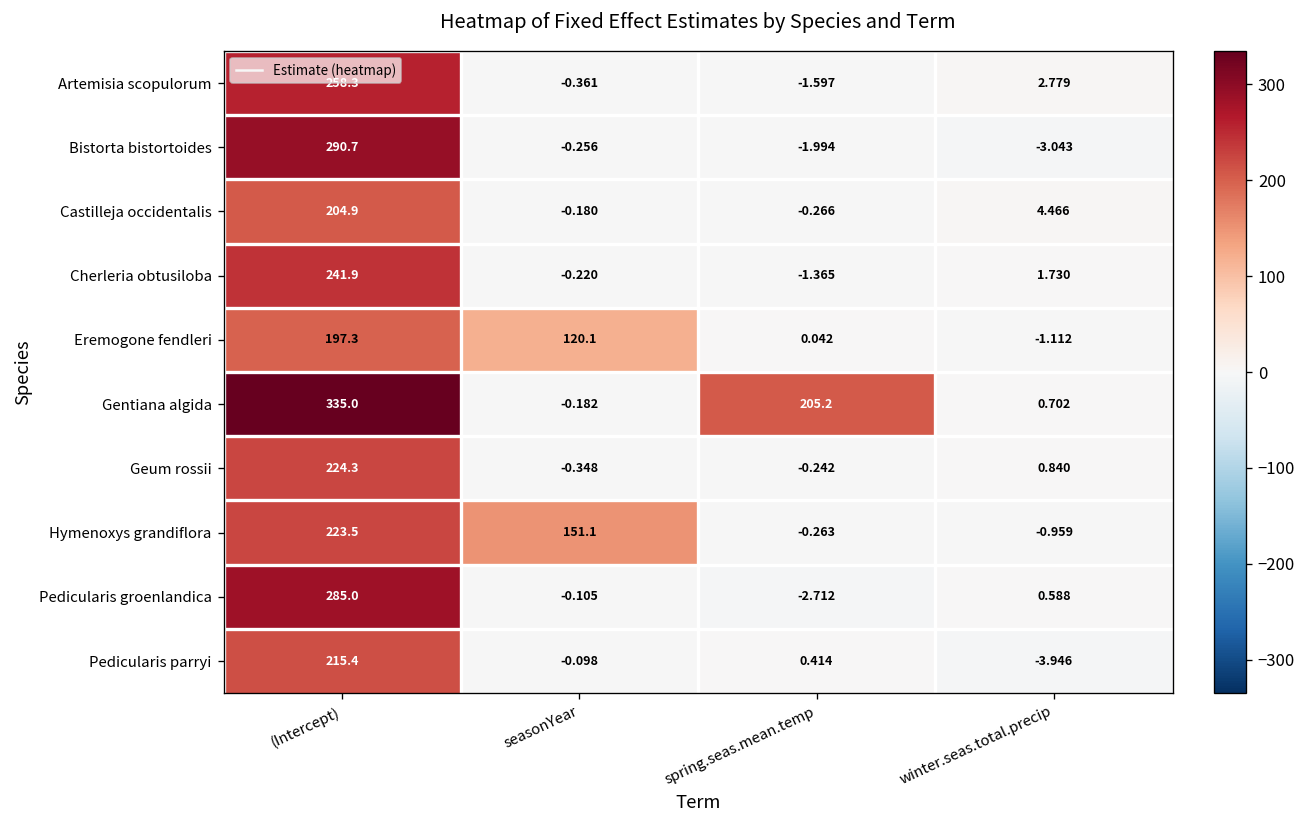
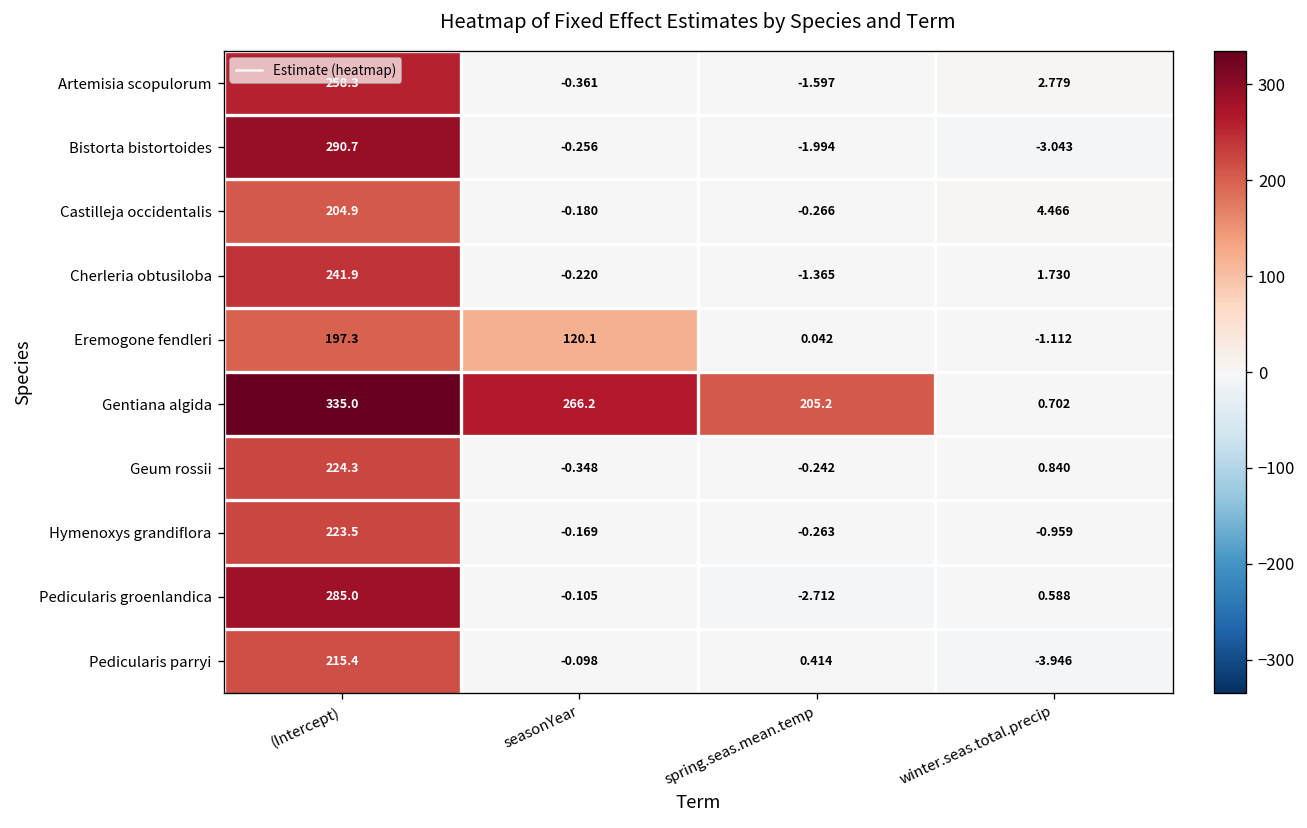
Gentiana algida, seasonYear: -0.182 -> 266.2
Hymenoxys grandiflora, seasonYear: 151.1 -> -0.169
